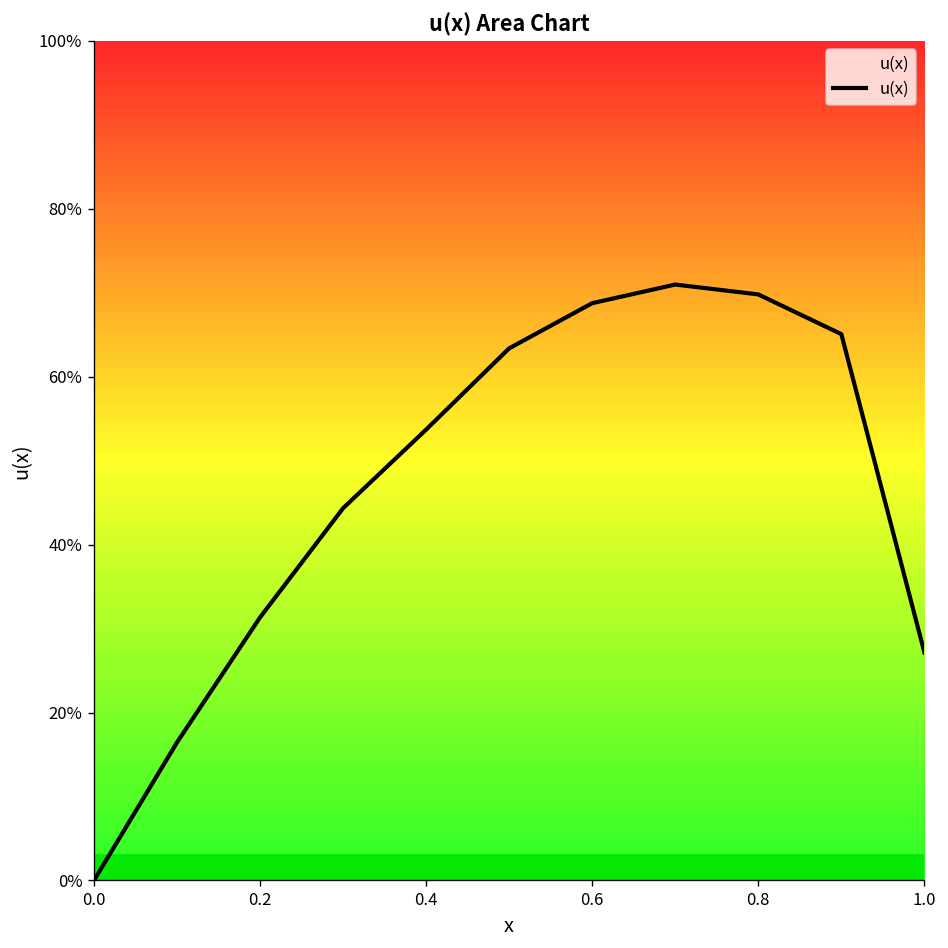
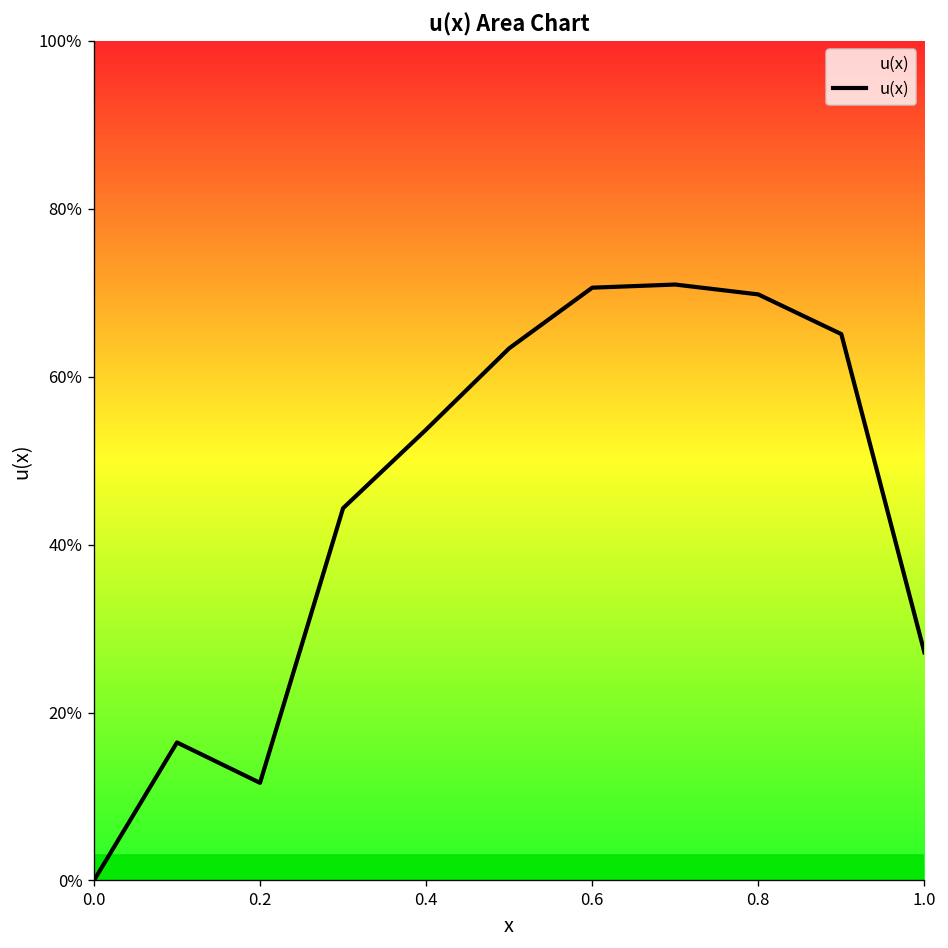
0.2: 31% -> 12%
0.6: 69% -> 71%
